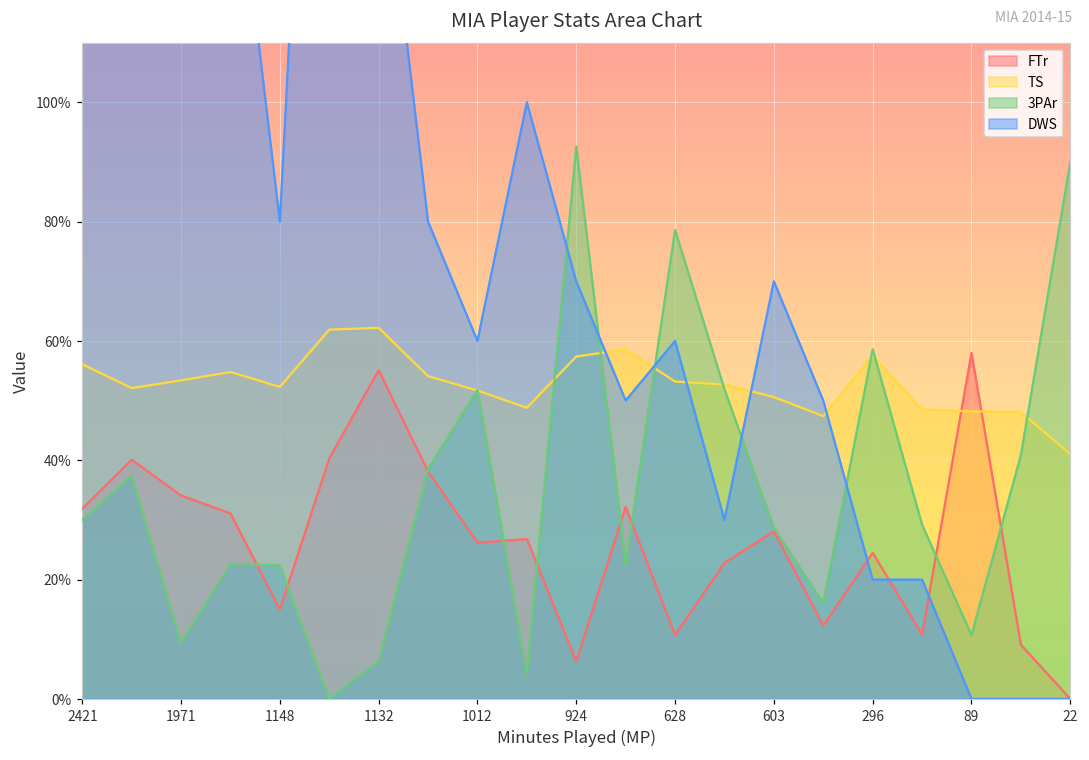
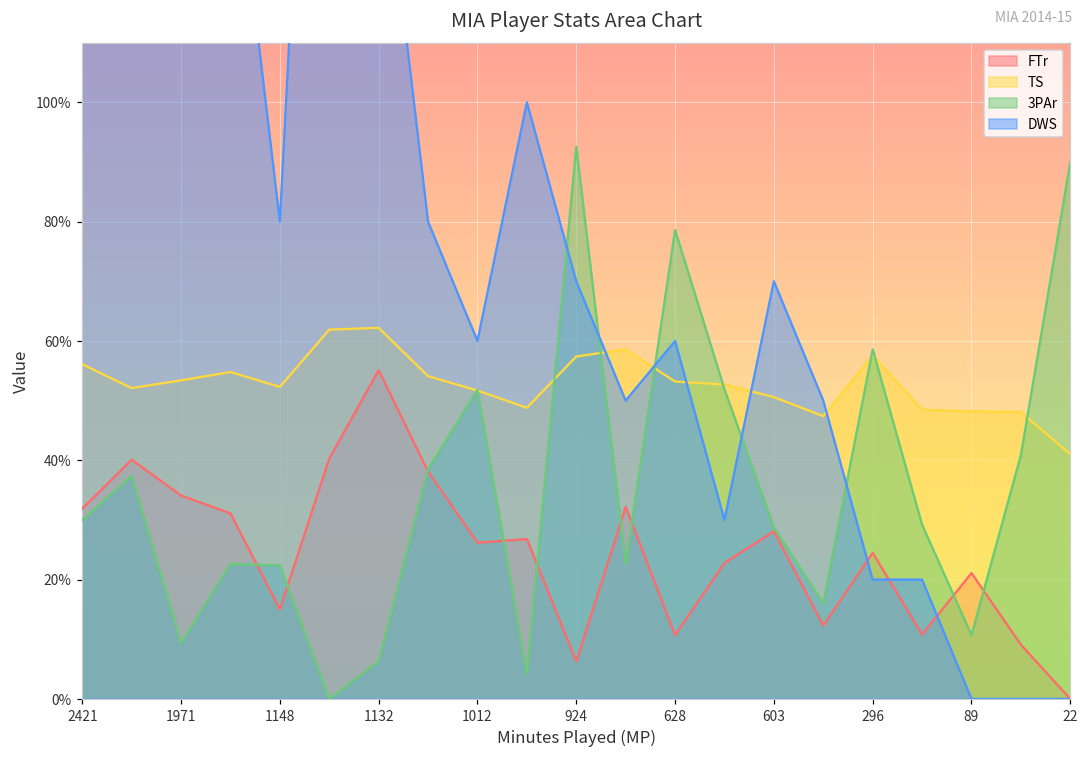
FTr, 89: 58% -> 21%
